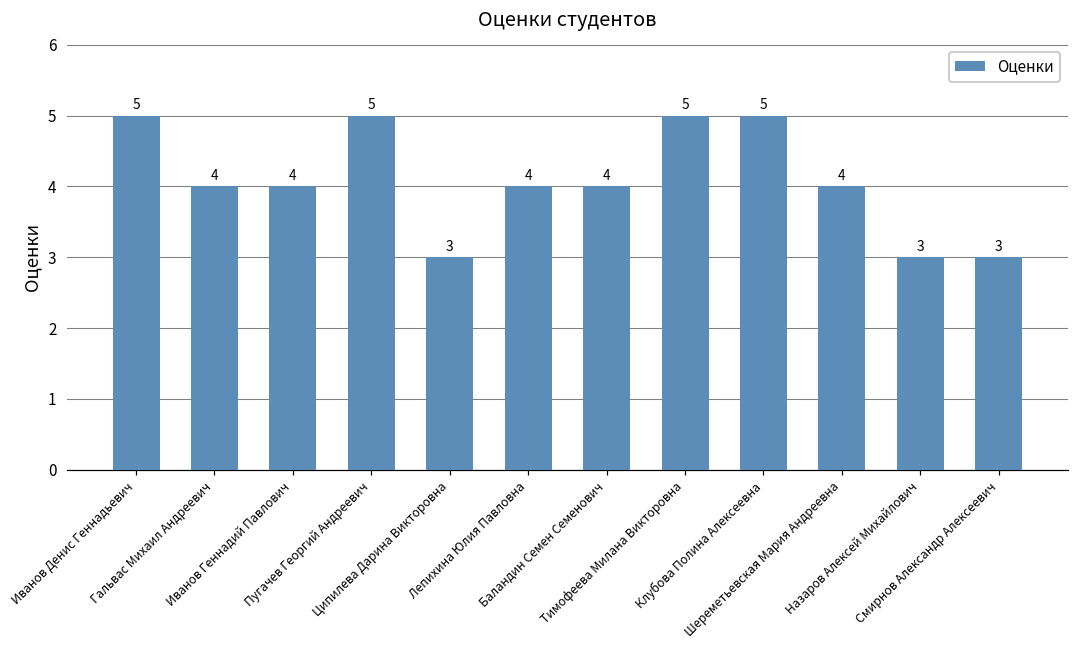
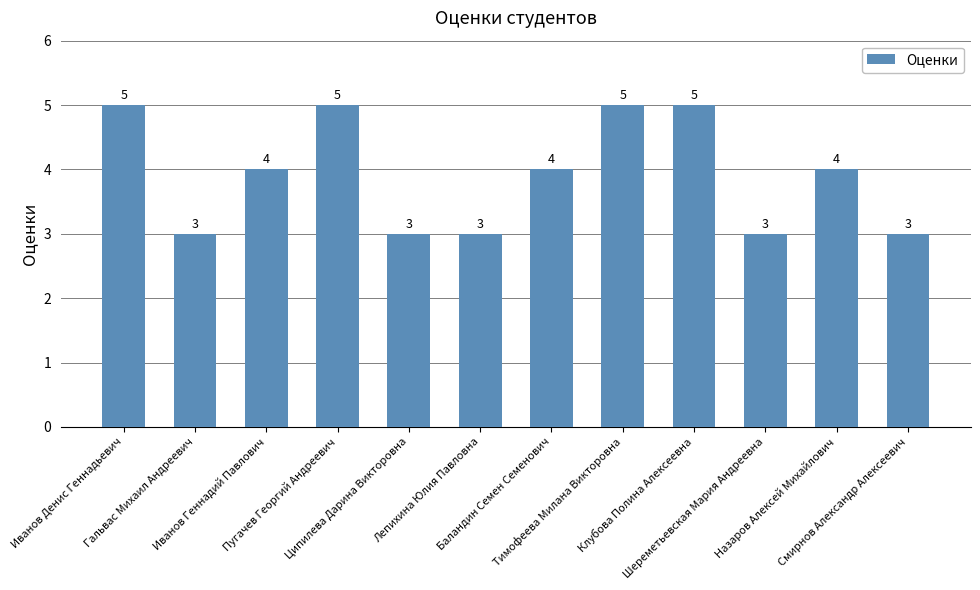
Гальвас Михаил Андреевич: 4 -> 3
Лепихина Юлия Павловна: 4 -> 3
Шереметьевская Мария Андреевна: 4 -> 3
Назаров Алексей Михайлович: 3 -> 4
